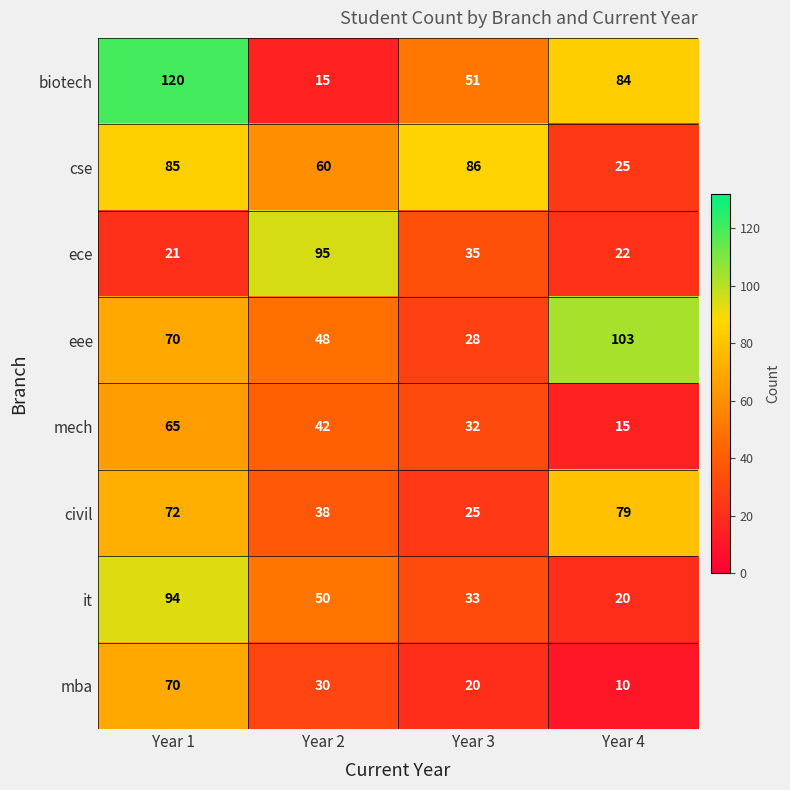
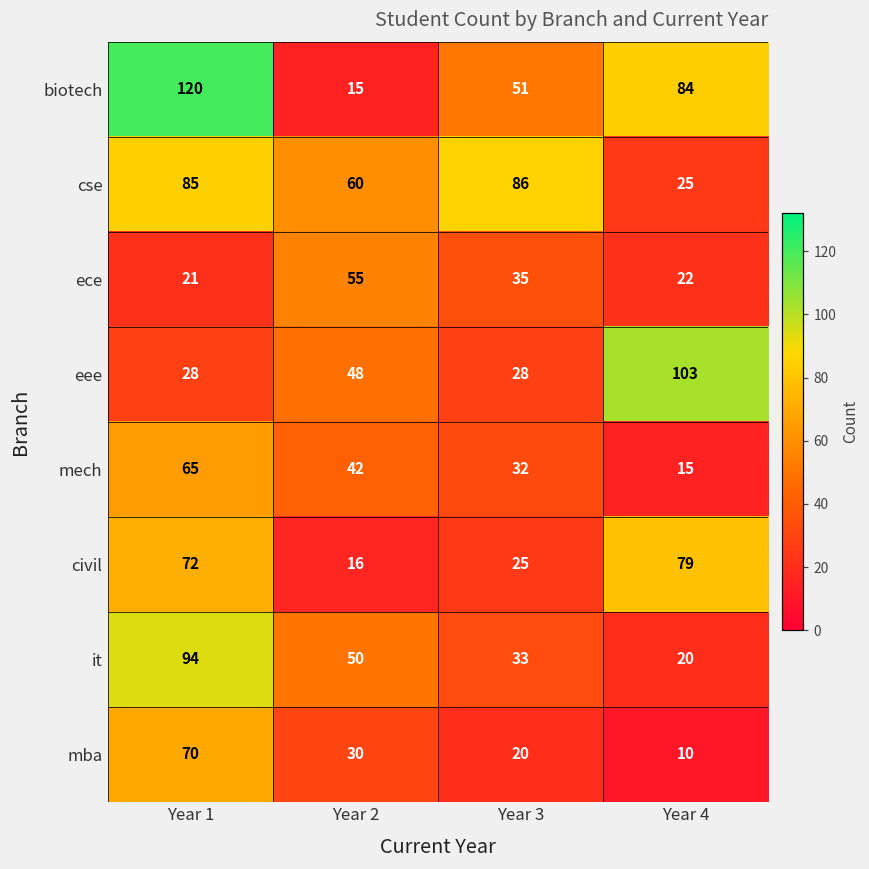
ece, Year 2: 95 -> 55
eee, Year 1: 70 -> 28
civil, Year 2: 38 -> 16
